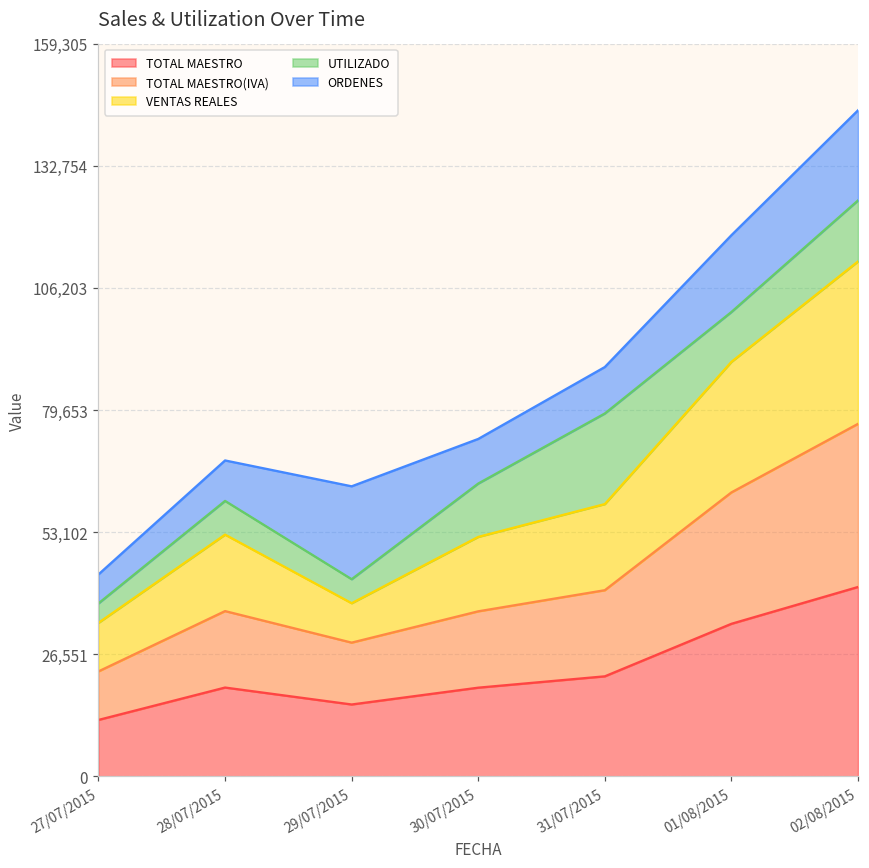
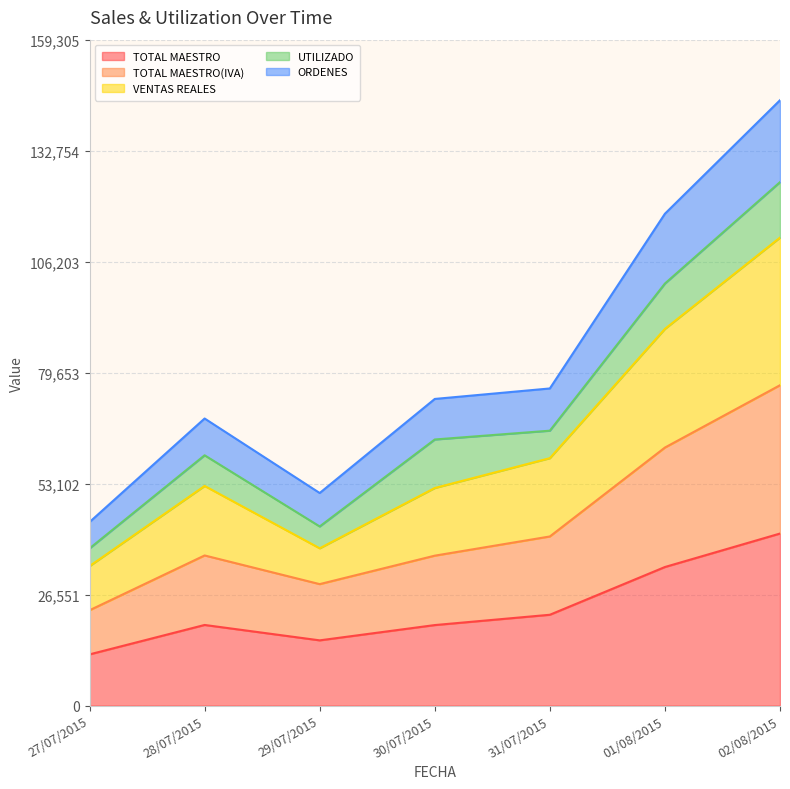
ORDENES, 29/07/2015: 20,000 -> 8,000
UTILIZADO, 31/07/2015: 20,000 -> 7,000
